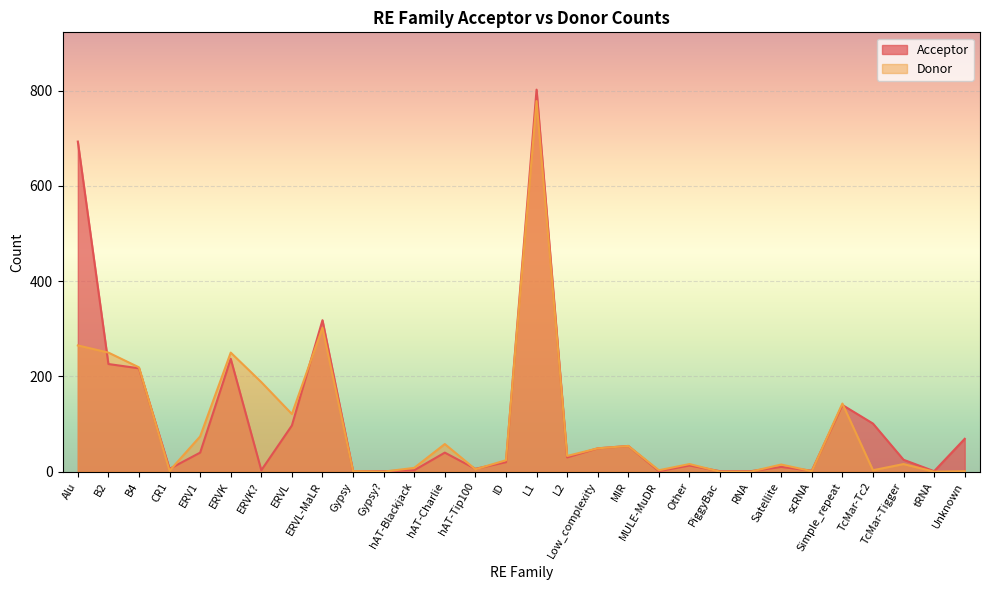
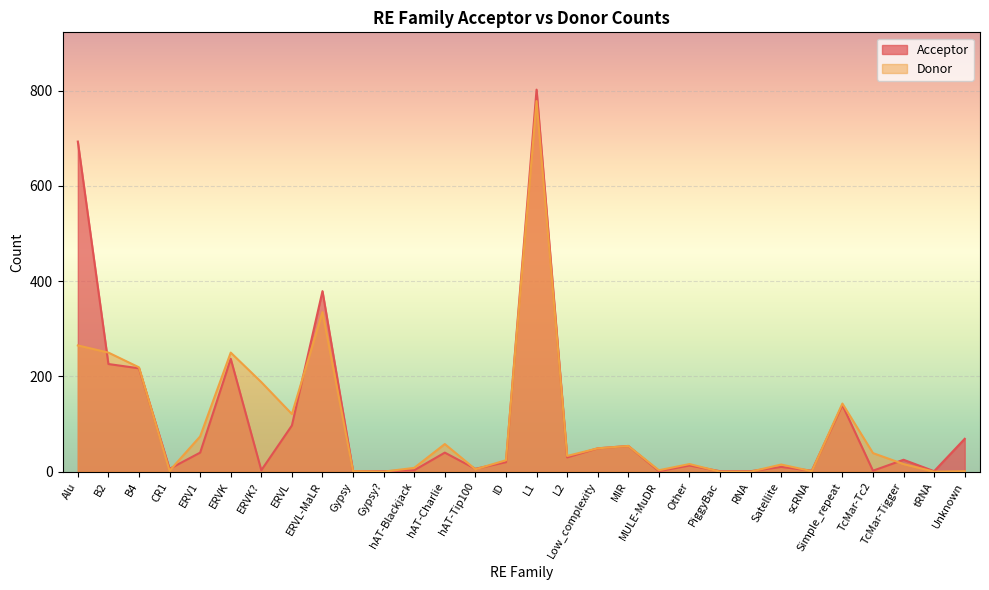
Acceptor, ERVL-MaLR: 320 -> 380
Donor, ERVL-MaLR: 300 -> 340
Acceptor, TcMar-Tc2: 100 -> 0
Donor, TcMar-Tc2: 0 -> 40
